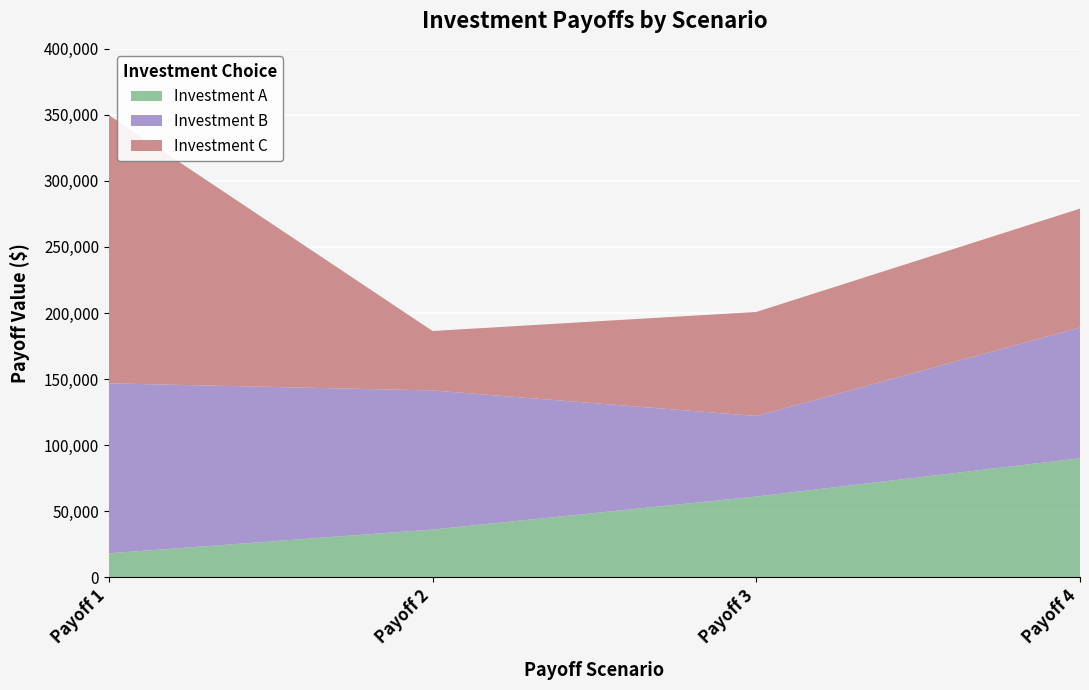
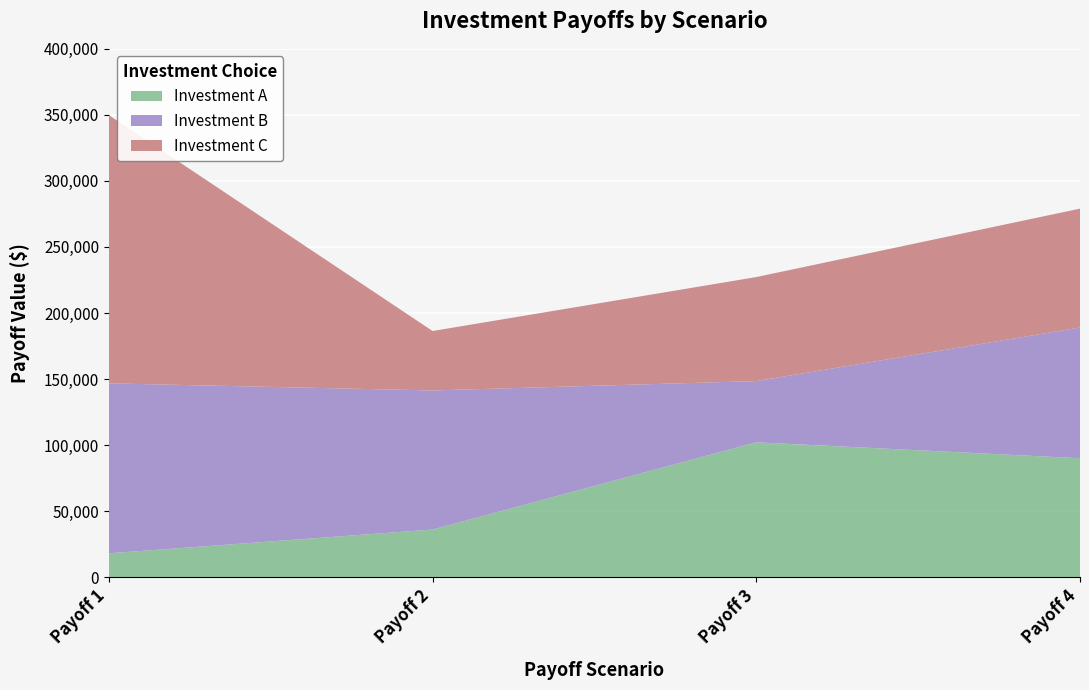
Investment A, Payoff 3: 61,000 -> 102,000
Investment B, Payoff 3: 61,000 -> 46,000
